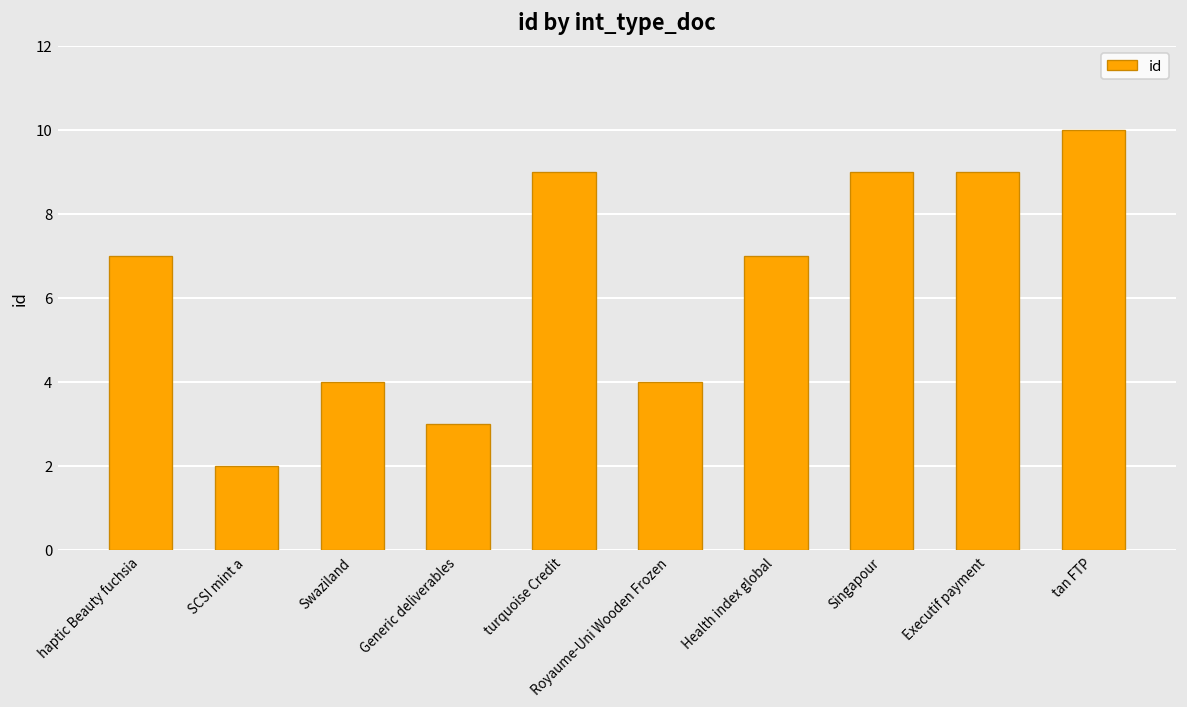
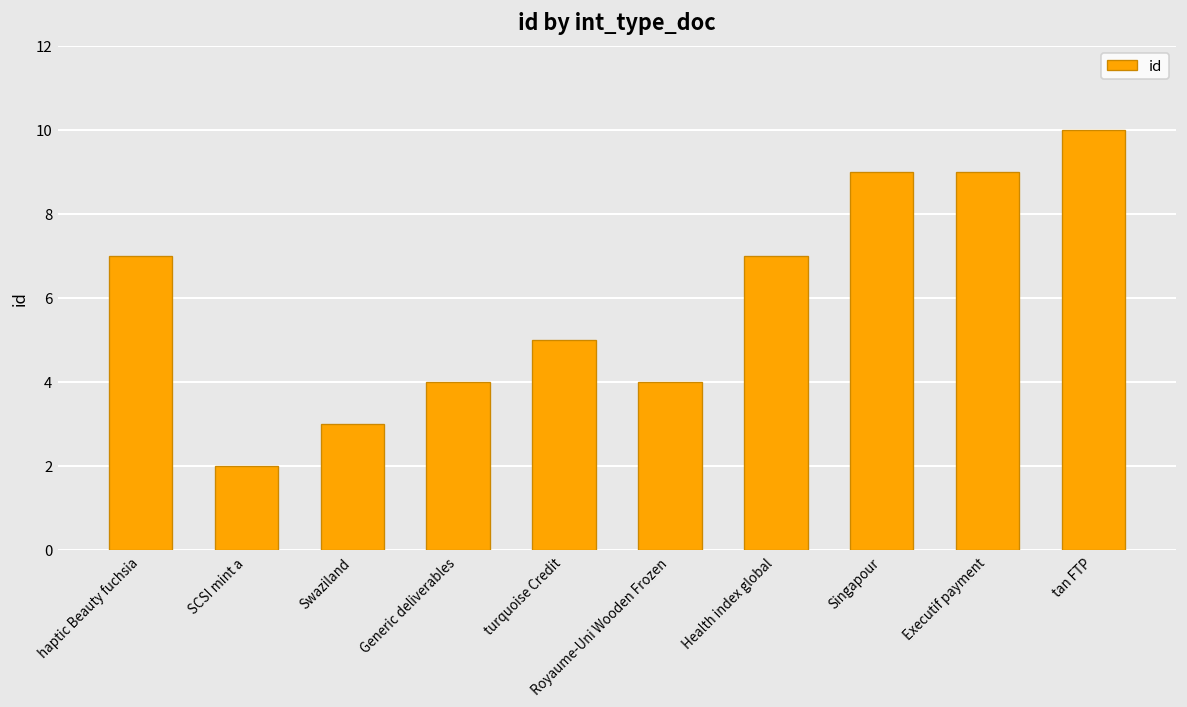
Swaziland: 4 -> 3
Generic deliverables: 3 -> 4
turquoise Credit: 9 -> 5
